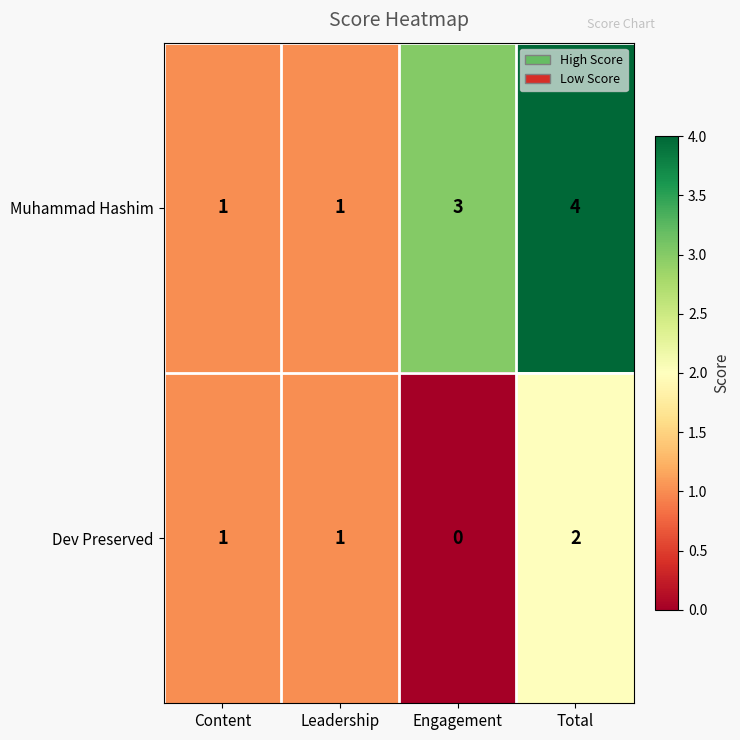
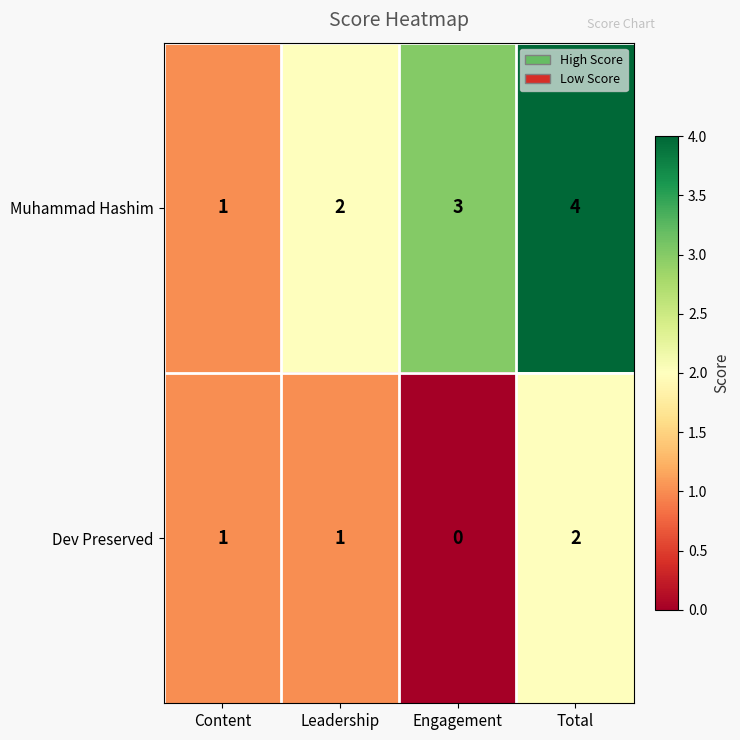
Muhammad Hashim, Leadership: 1 -> 2
